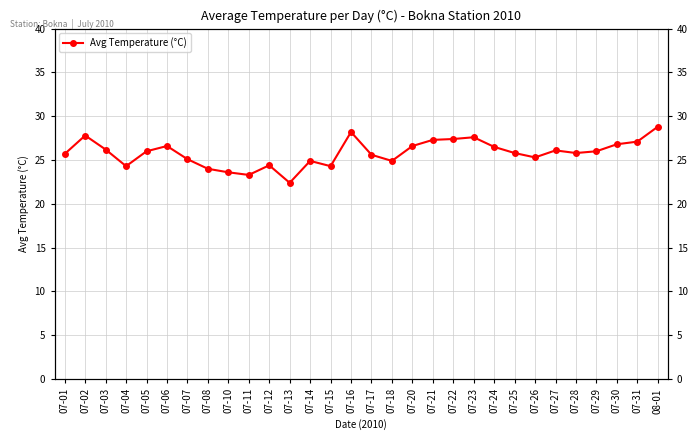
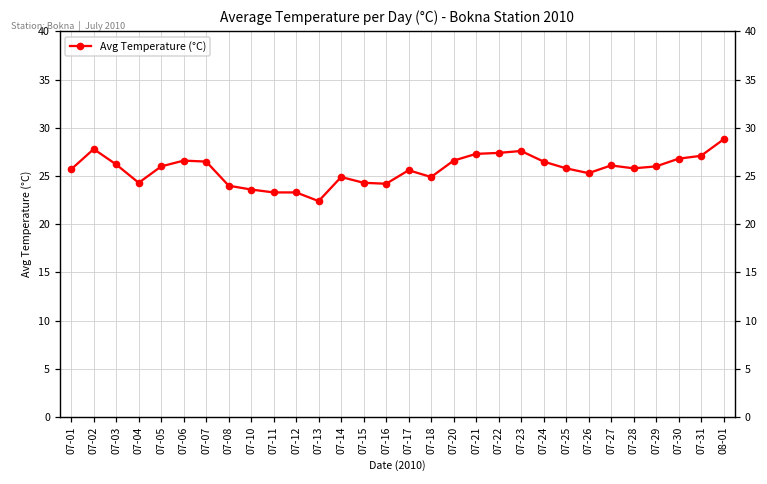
07-07: 25 -> 27
07-12: 24 -> 23
07-16: 28 -> 24
